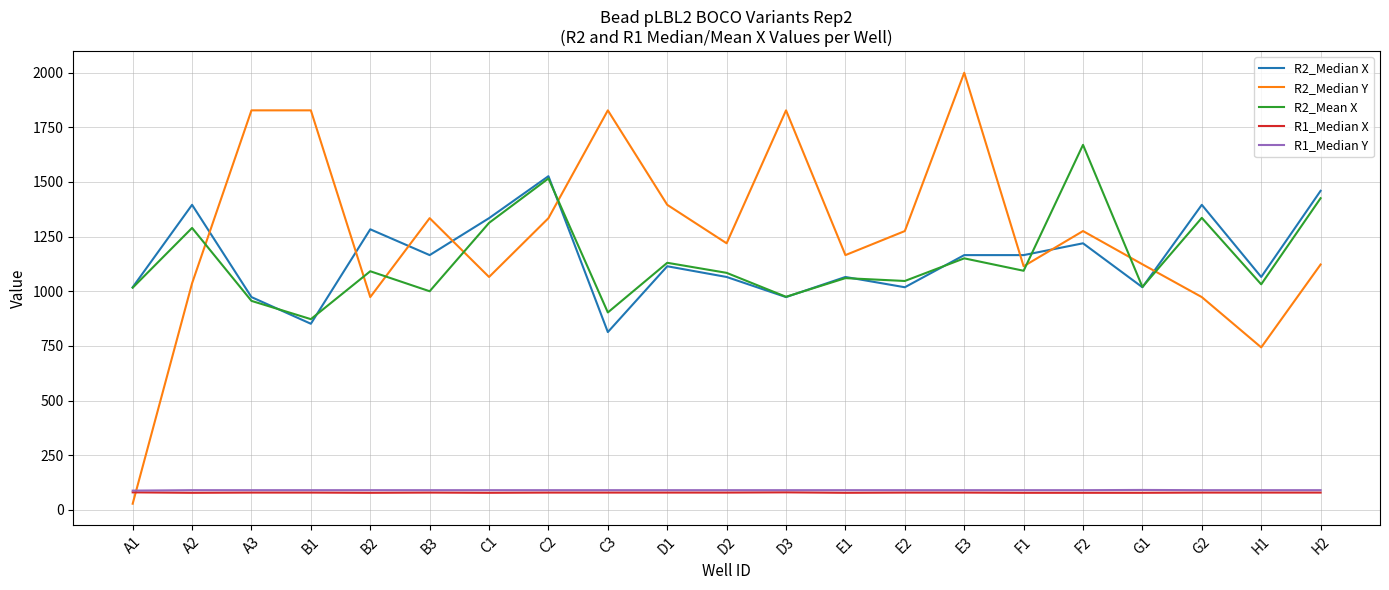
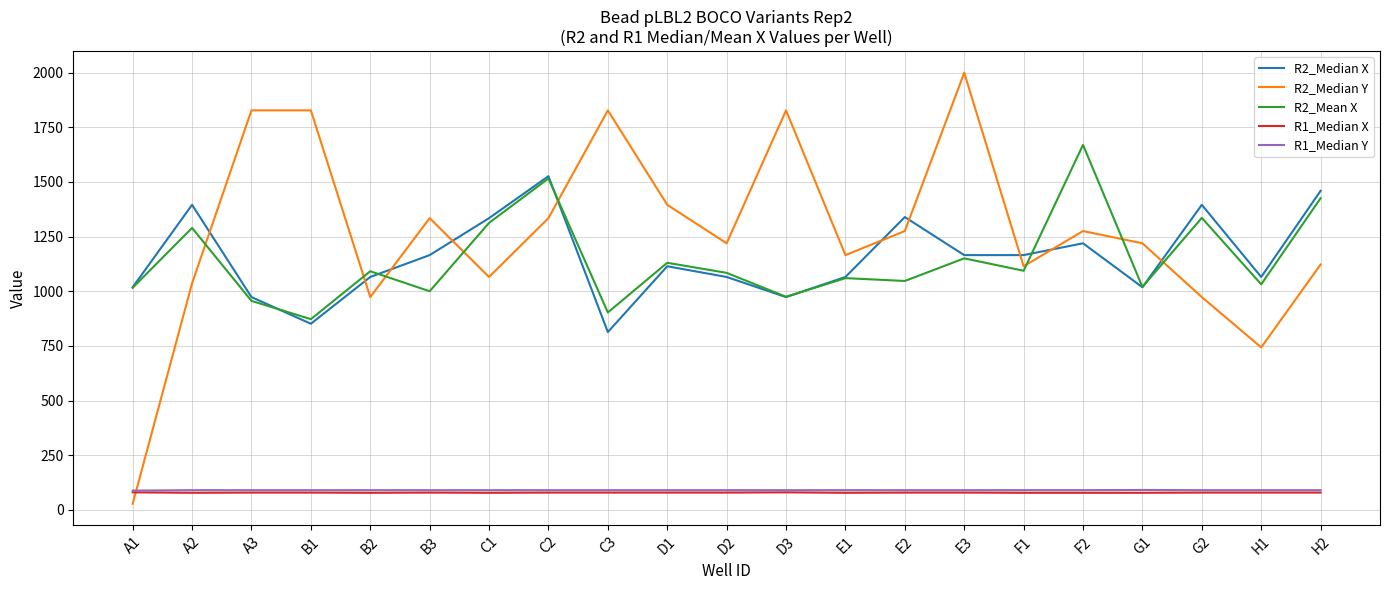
R2_Median X, B2: 1280 -> 1070
R2_Median X, E2: 1020 -> 1340
R2_Median Y, G1: 1120 -> 1220
